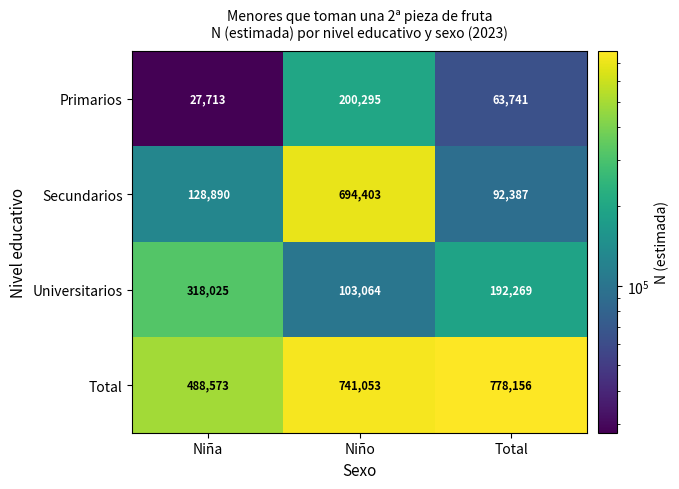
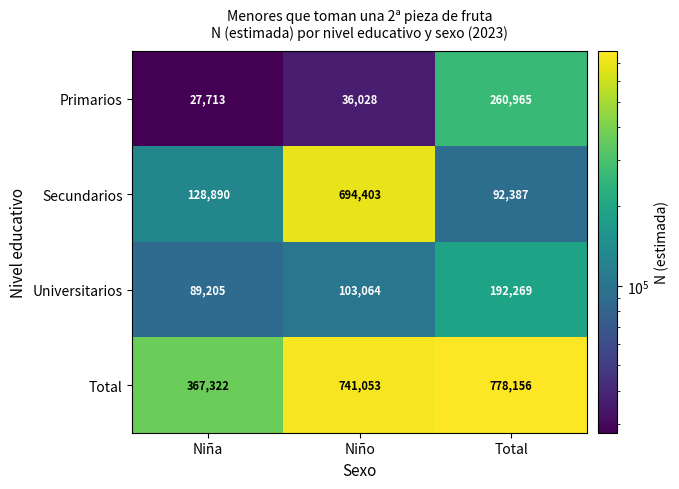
Primarios, Niño: 200,295 -> 36,028
Primarios, Total: 63,741 -> 260,965
Universitarios, Niña: 318,025 -> 89,205
Total, Niña: 488,573 -> 367,322
